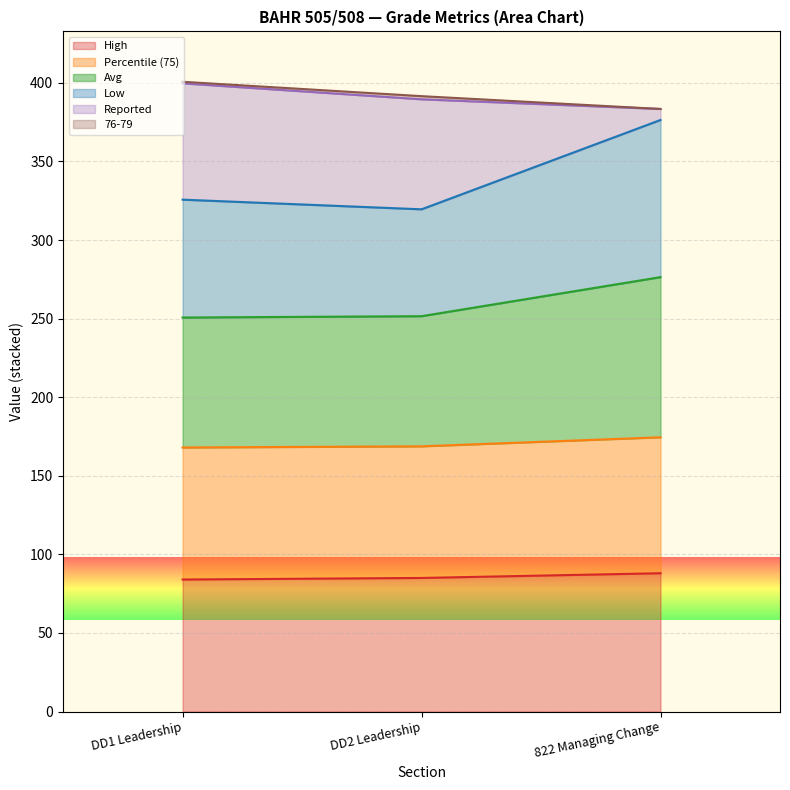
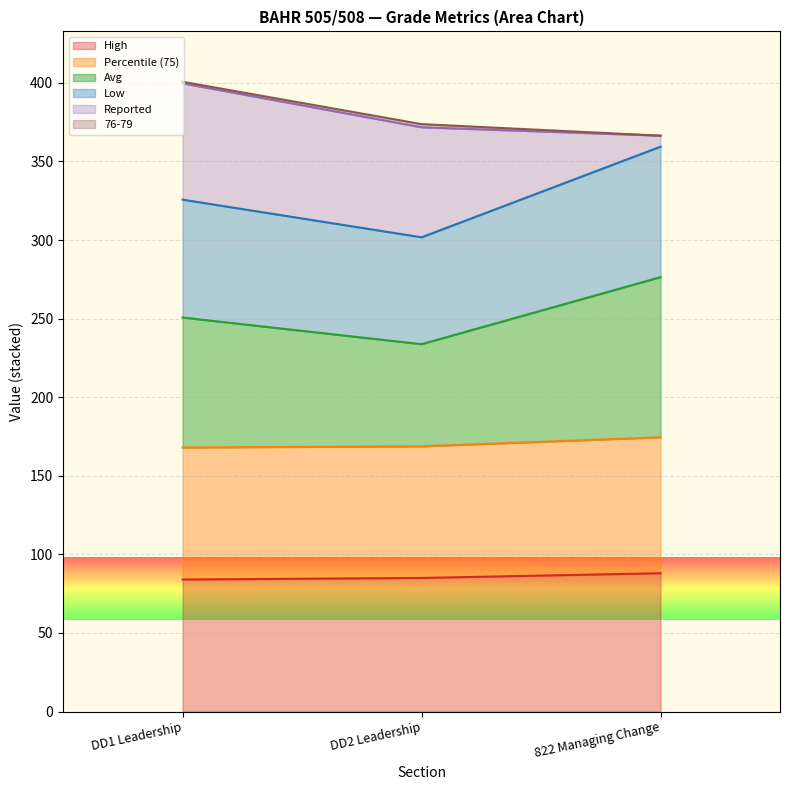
Avg, DD2 Leadership: 83 -> 65
Low, 822 Managing Change: 100 -> 83
